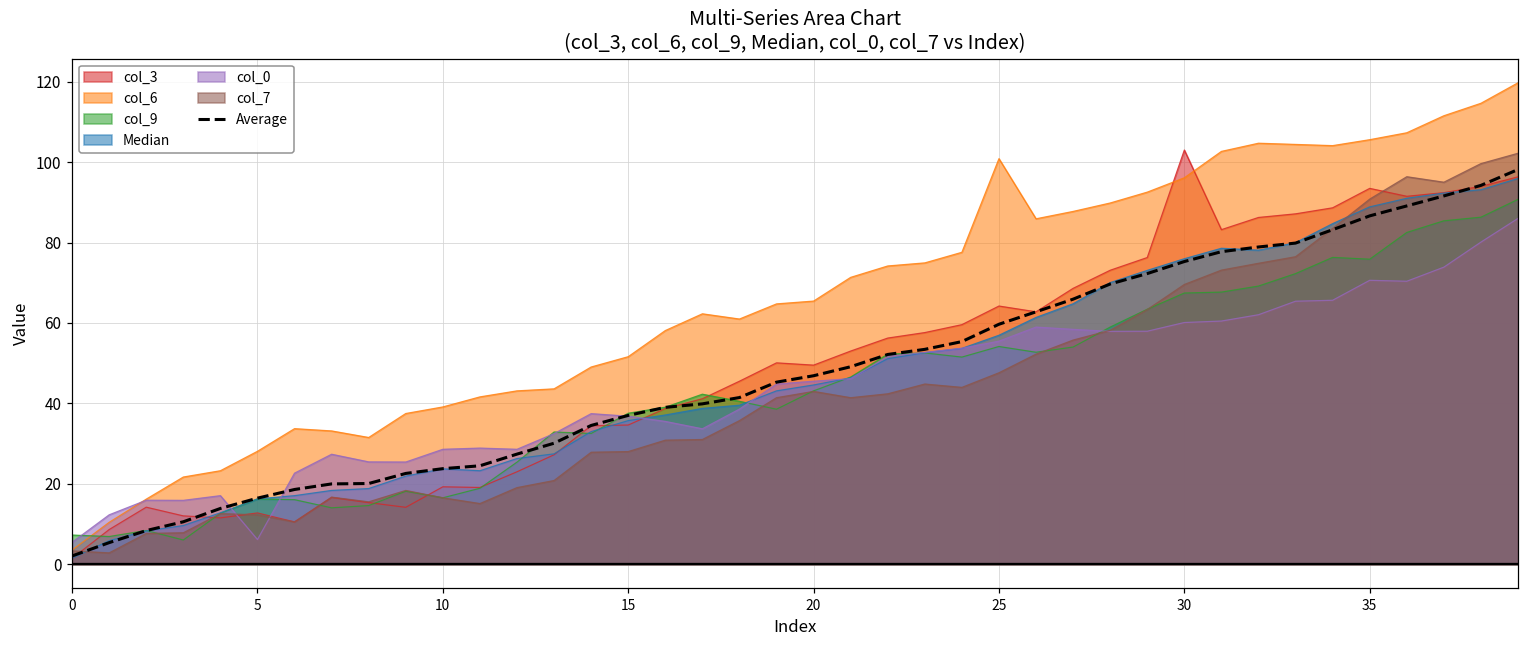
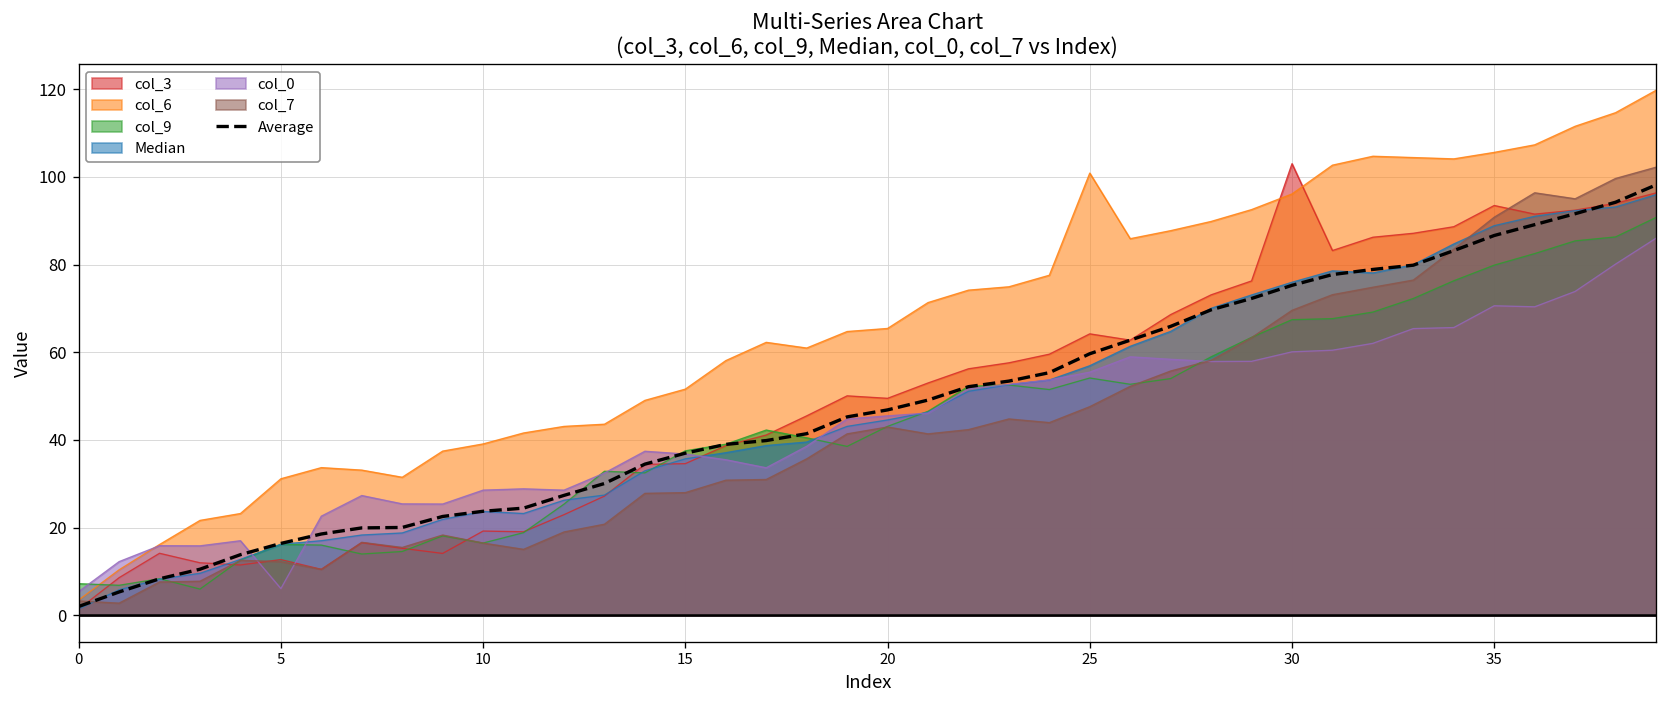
col_6, 5: 28 -> 31
col_9, 35: 76 -> 80
